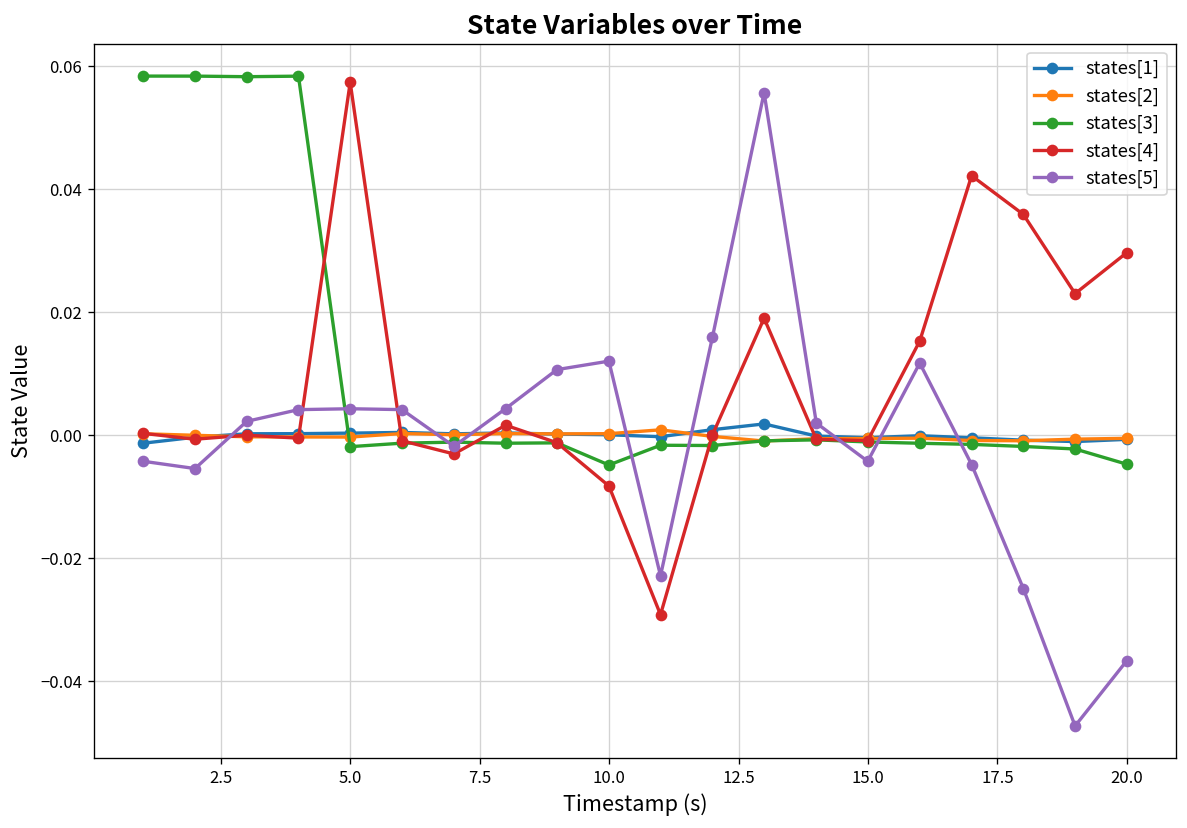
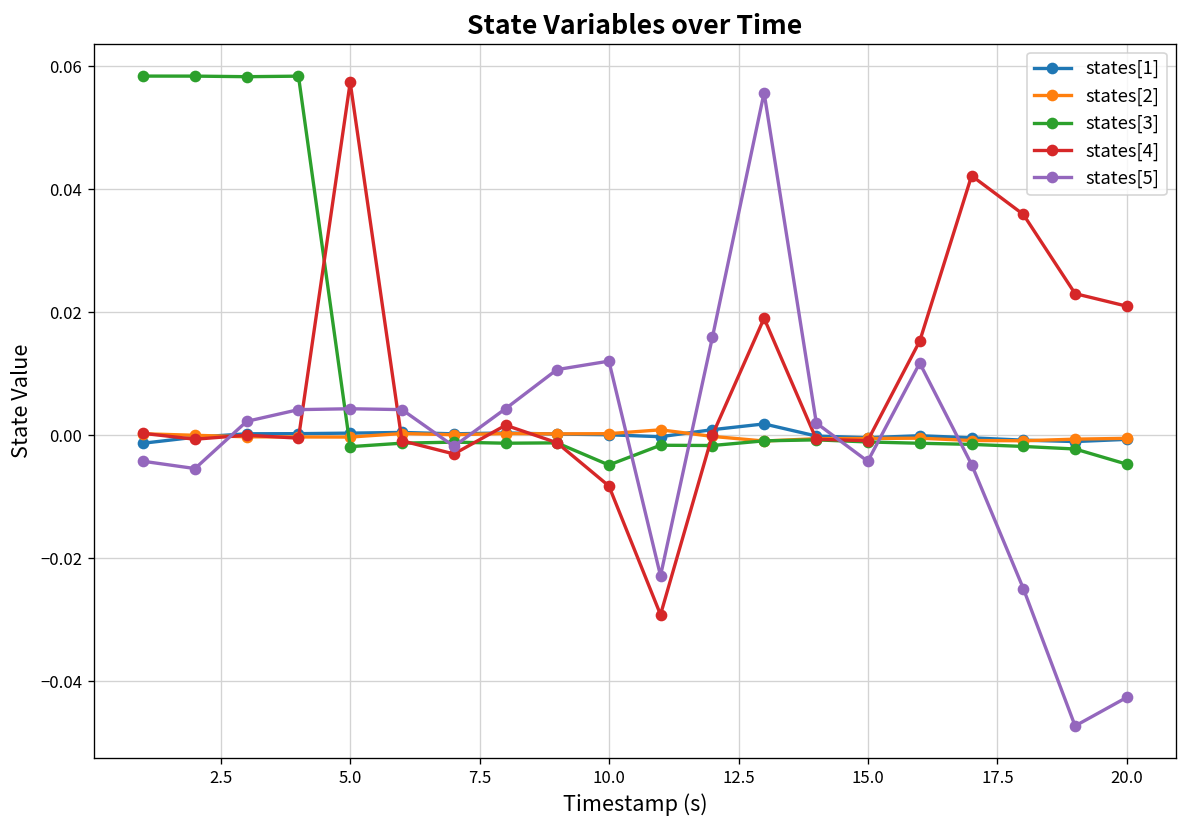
states[4], 20.0: 0.030 -> 0.021
states[5], 20.0: -0.037 -> -0.043
